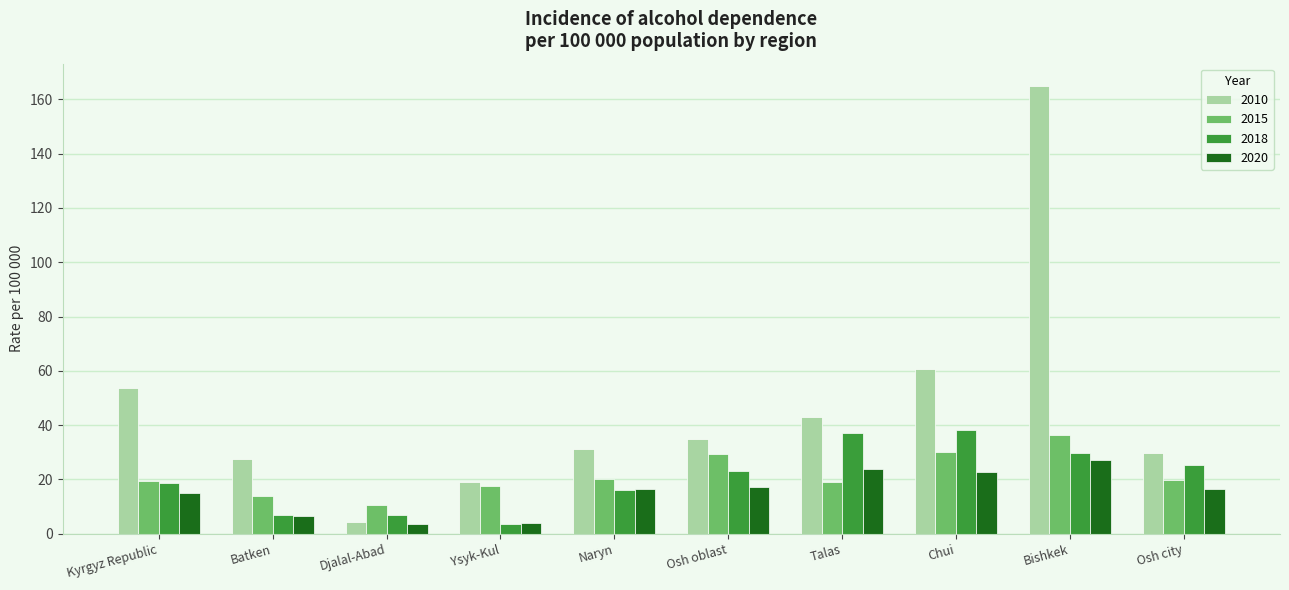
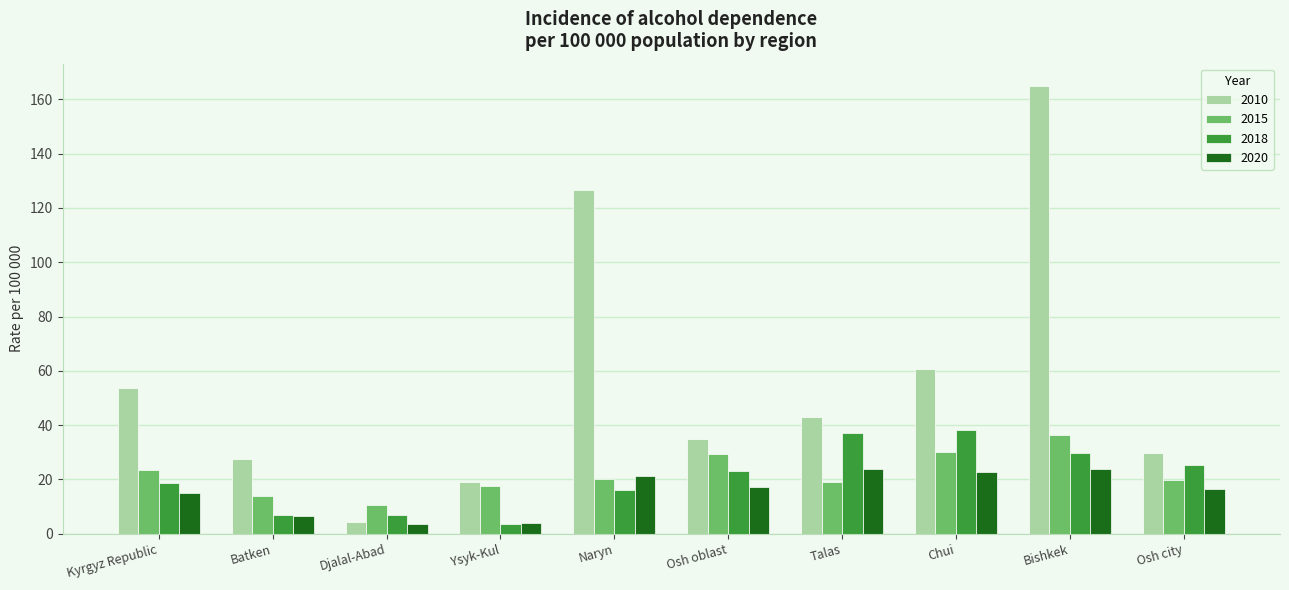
2015, Kyrgyz Republic: 20 -> 24
2010, Naryn: 31 -> 127
2020, Naryn: 16 -> 21
2020, Bishkek: 27 -> 24
